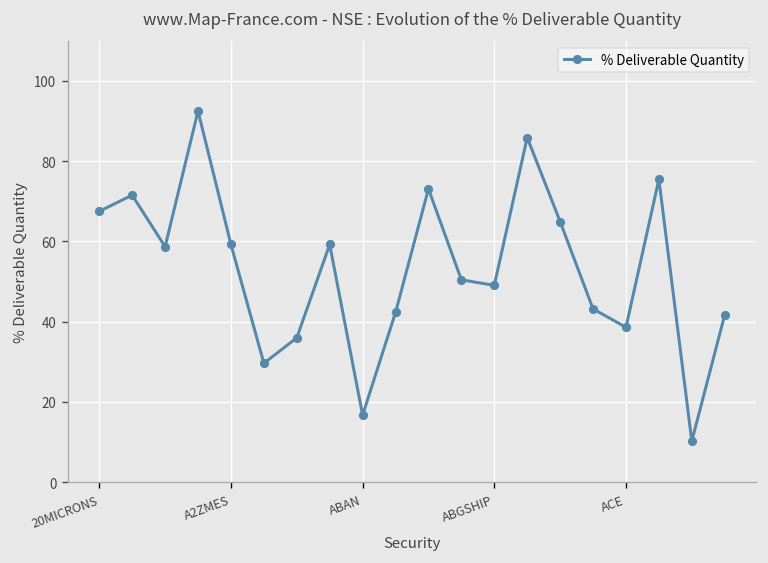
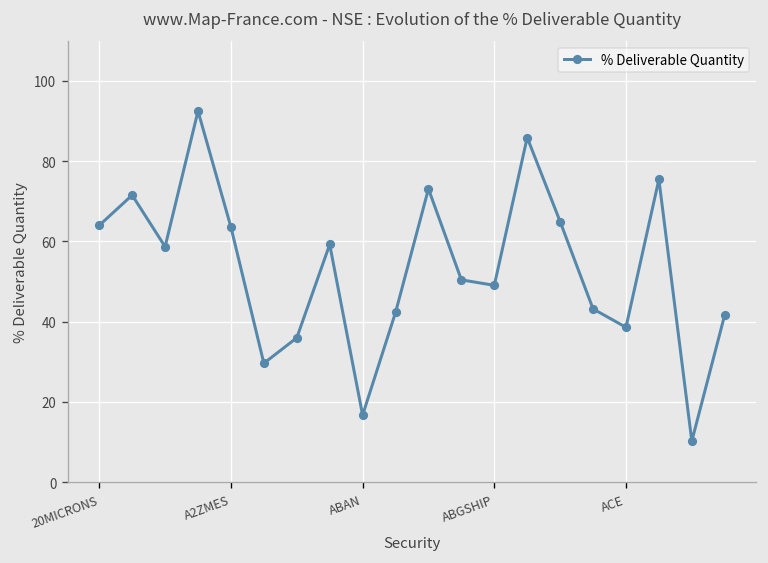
20MICRONS: 68 -> 64
A2ZMES: 59 -> 64
